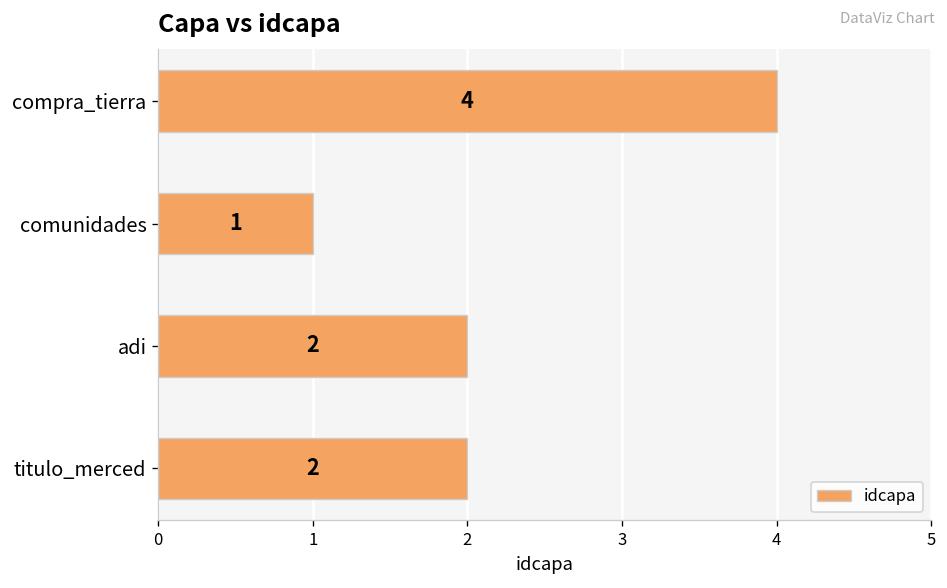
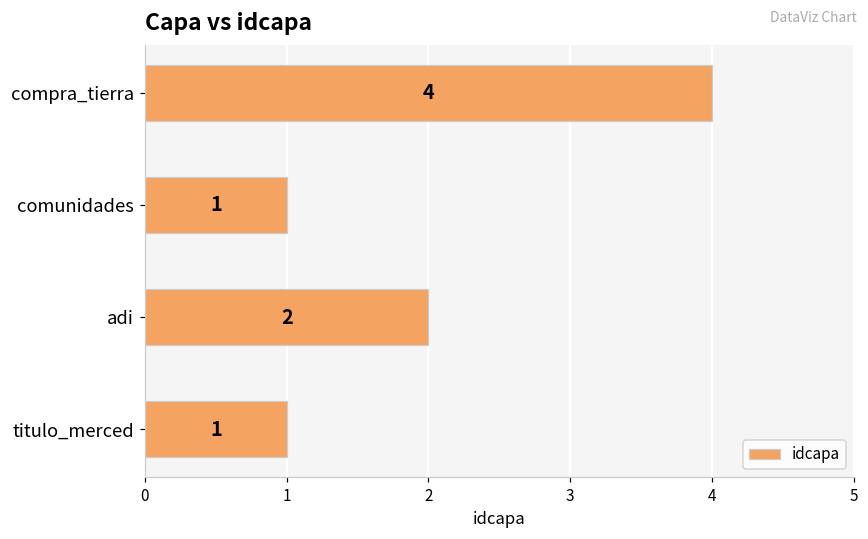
titulo_merced: 2 -> 1
